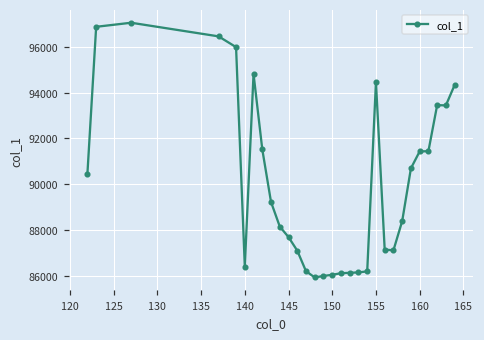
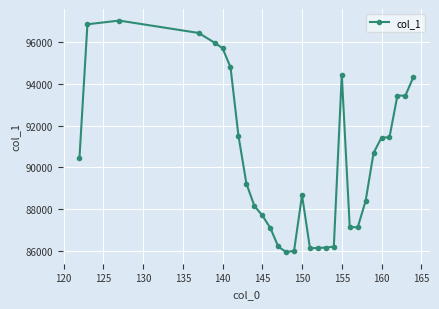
140: 86400 -> 95700
150: 86000 -> 88700
